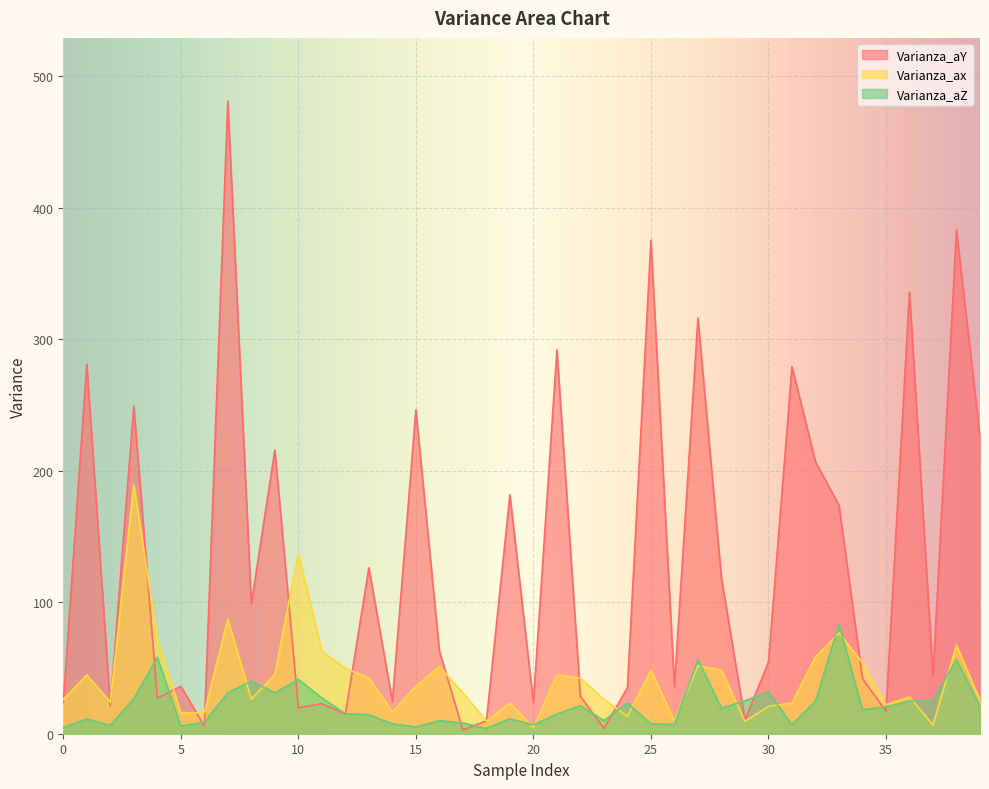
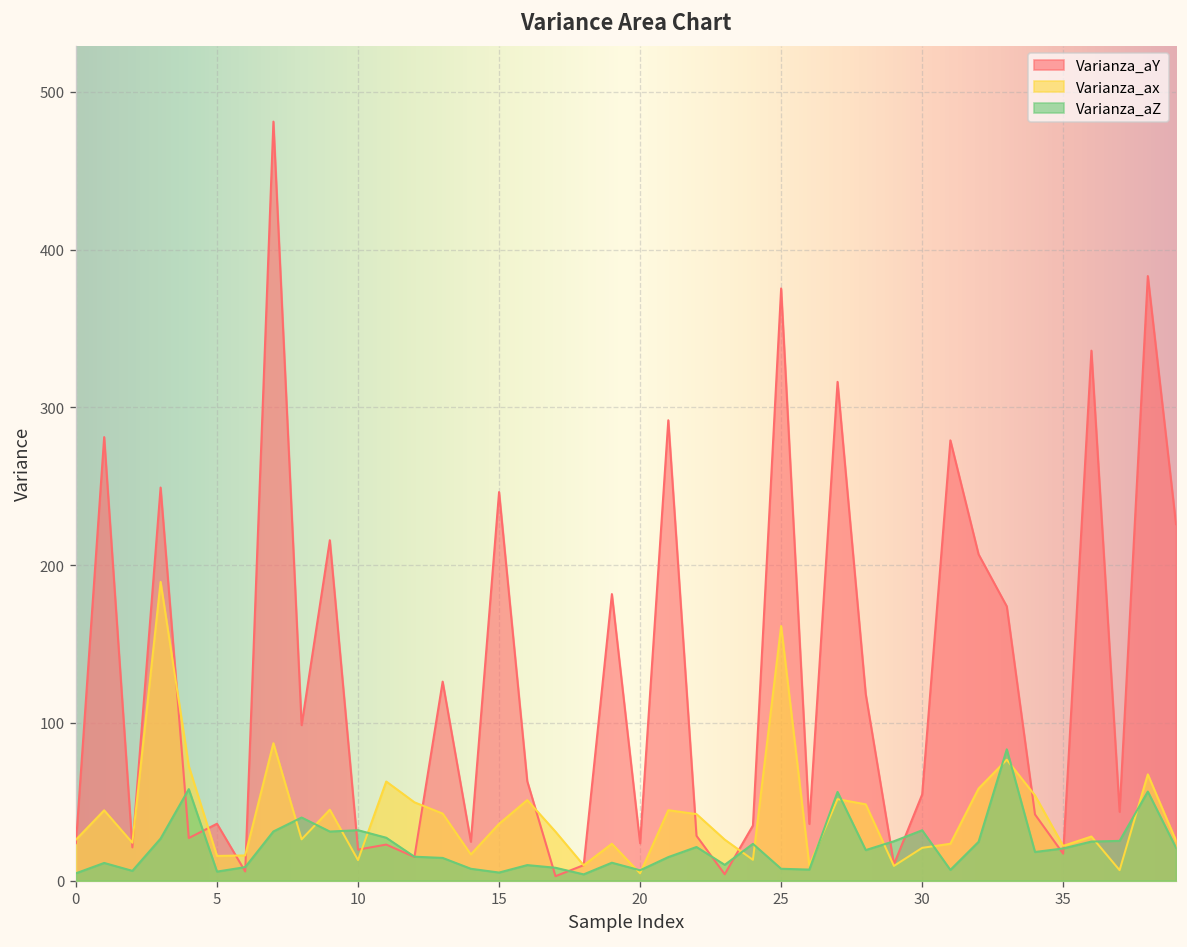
Varianza_ax, 10: 137 -> 13
Varianza_aZ, 10: 41 -> 32
Varianza_ax, 25: 48 -> 161
